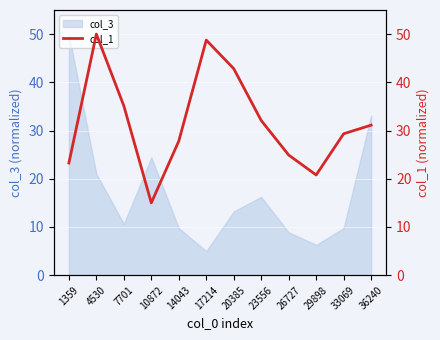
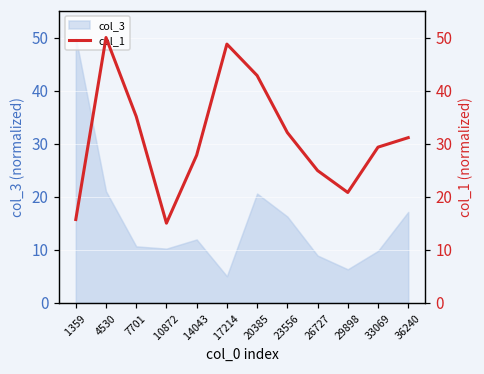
col_3, 10872: 24 -> 10
col_3, 14043: 10 -> 12
col_3, 20385: 13 -> 21
col_3, 36240: 33 -> 17
col_1, 1359: 23 -> 16
